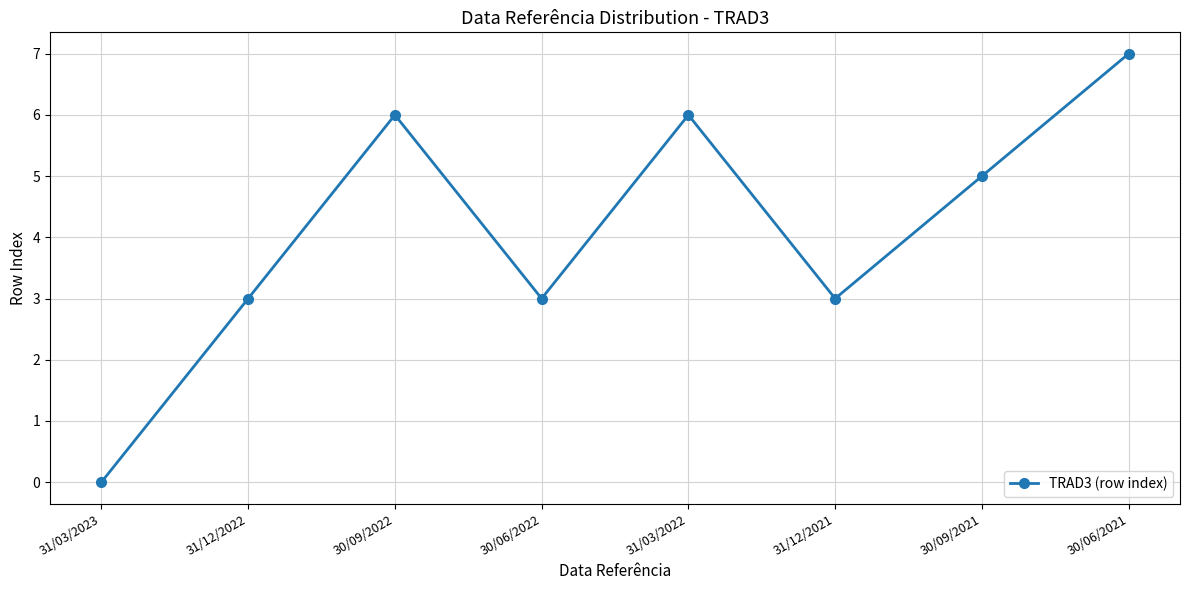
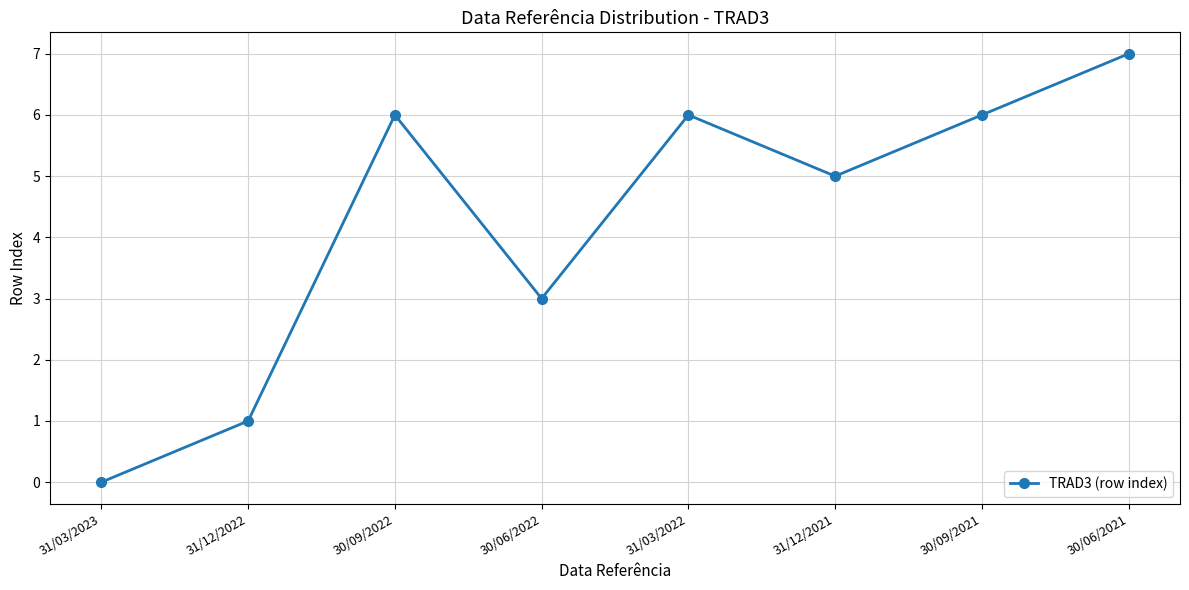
31/12/2022: 3 -> 1
31/12/2021: 3 -> 5
30/09/2021: 5 -> 6
